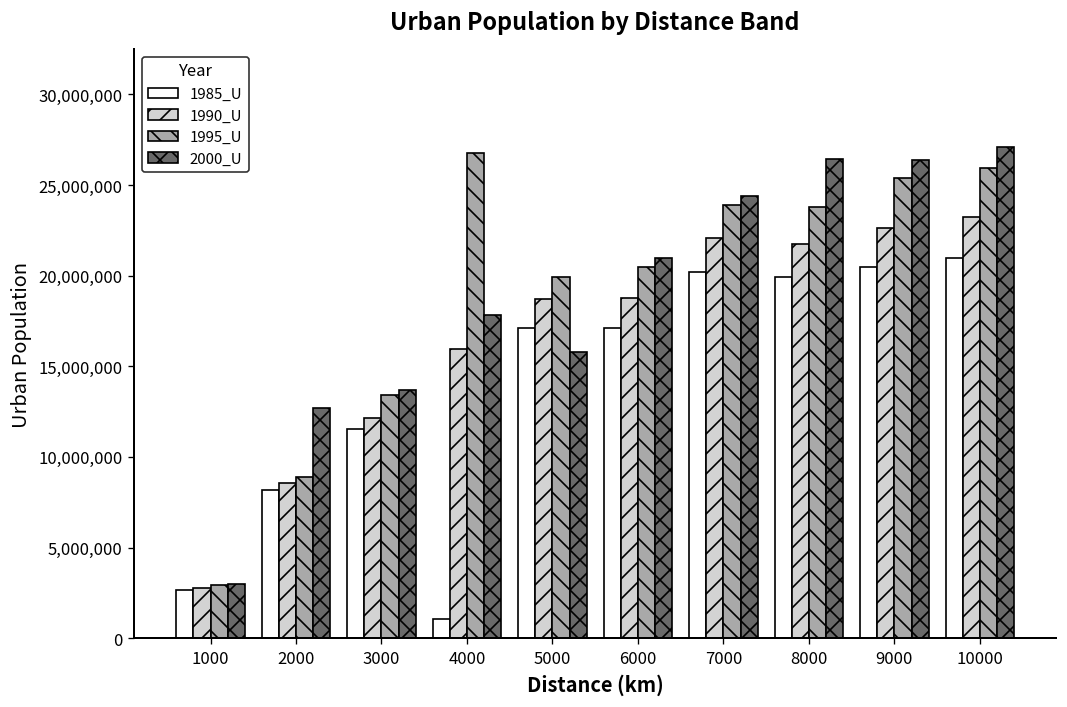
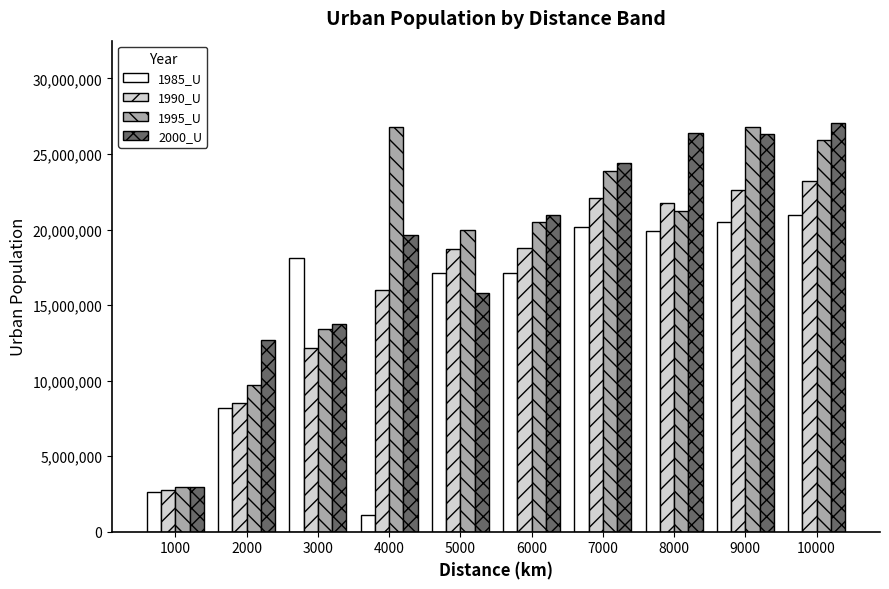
1995_U, 2000: 8,900,000 -> 9,700,000
1985_U, 3000: 11,500,000 -> 18,100,000
2000_U, 4000: 17,800,000 -> 19,700,000
1995_U, 8000: 23,800,000 -> 21,200,000
1995_U, 9000: 25,400,000 -> 26,800,000
